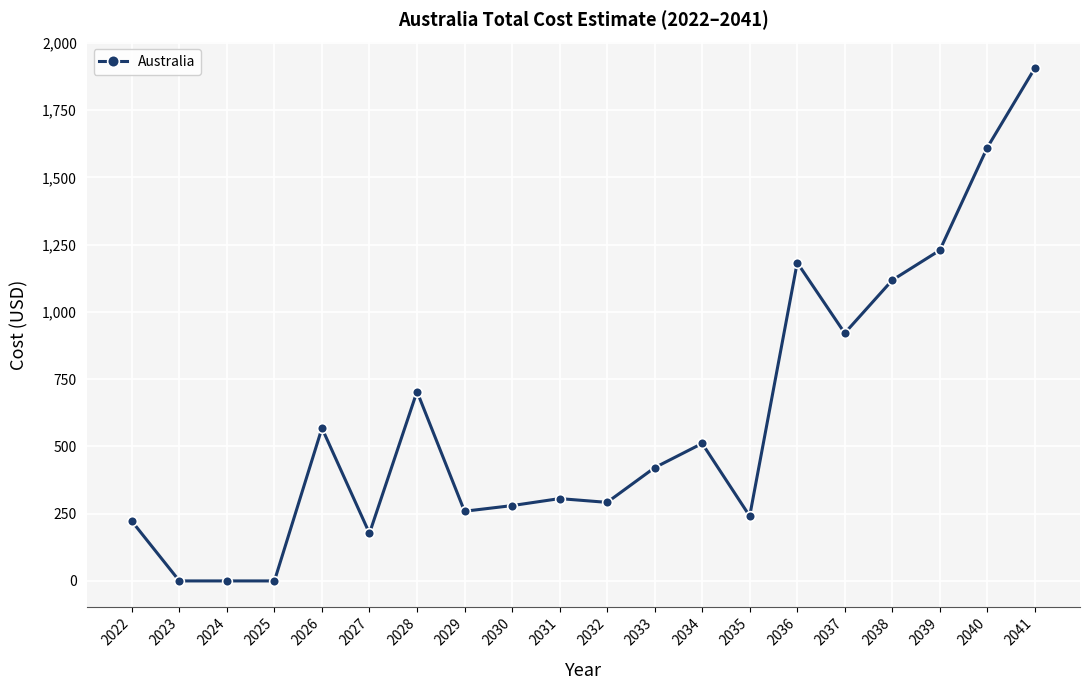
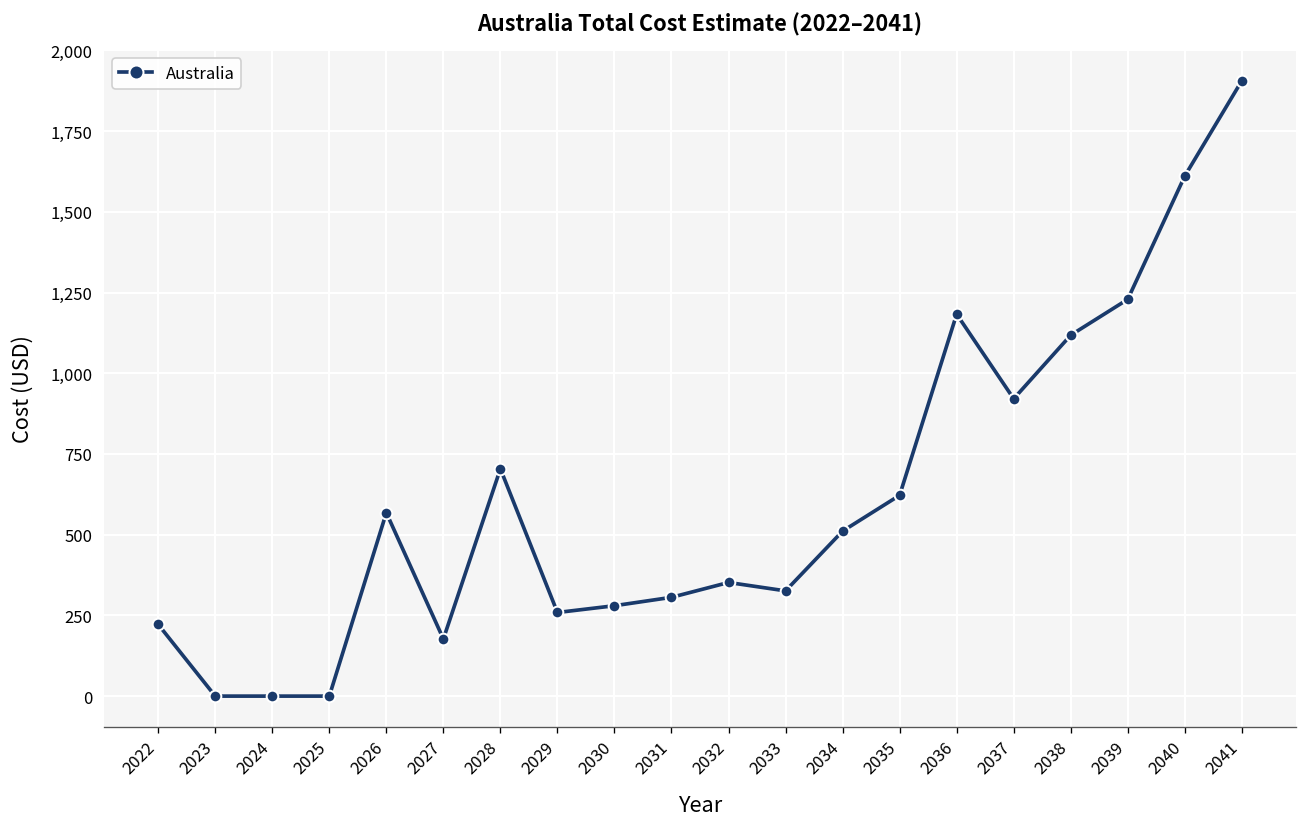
2032: 290 -> 350
2033: 420 -> 330
2035: 240 -> 620
